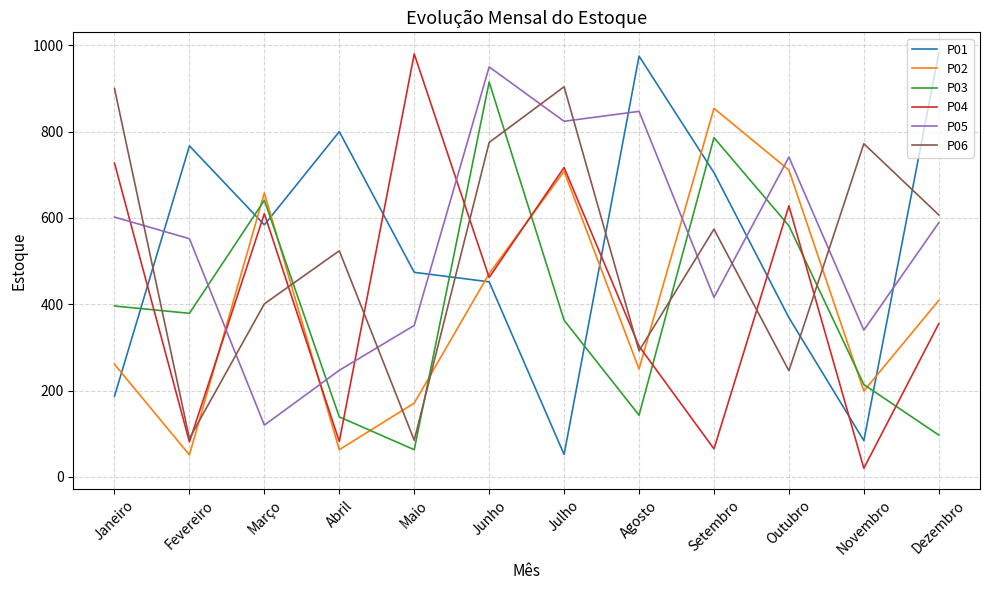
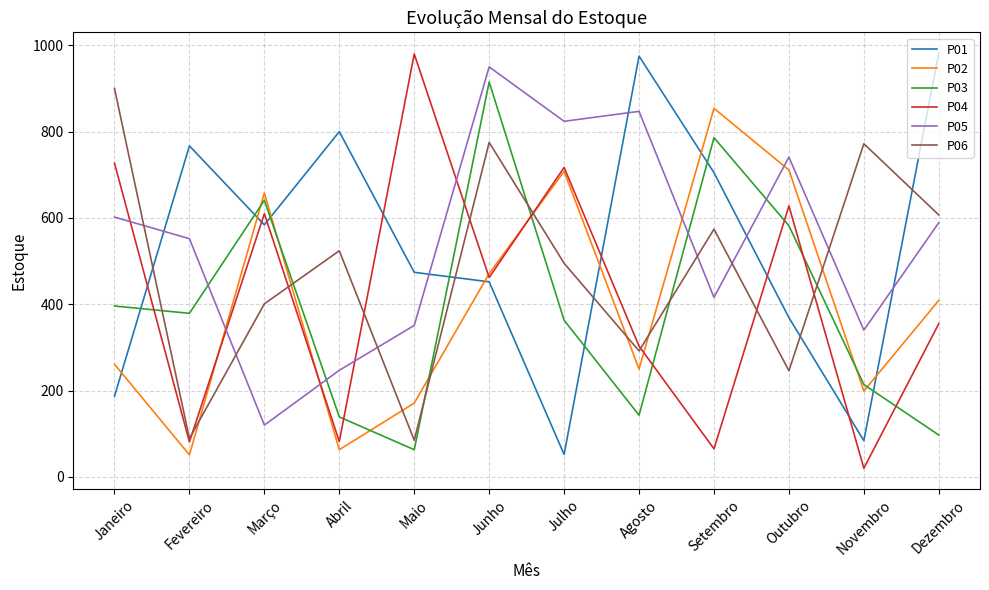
P06, Julho: 900 -> 500
